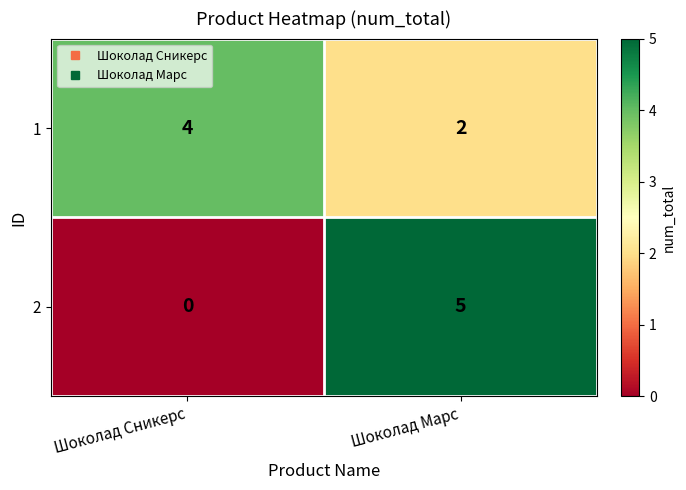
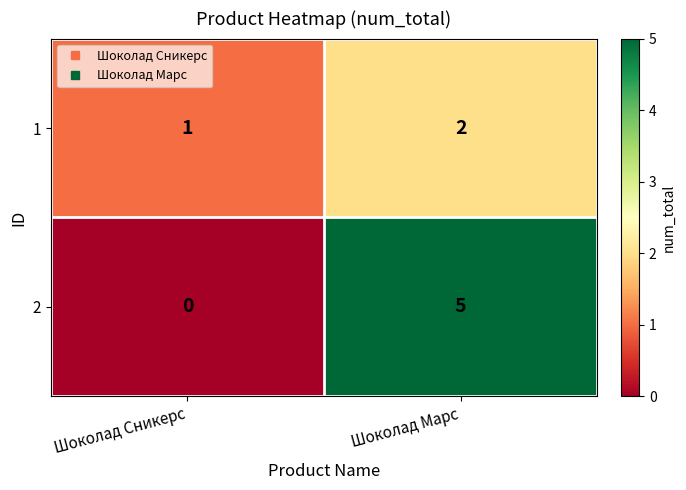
1, Шоколад Сникерс: 4 -> 1
